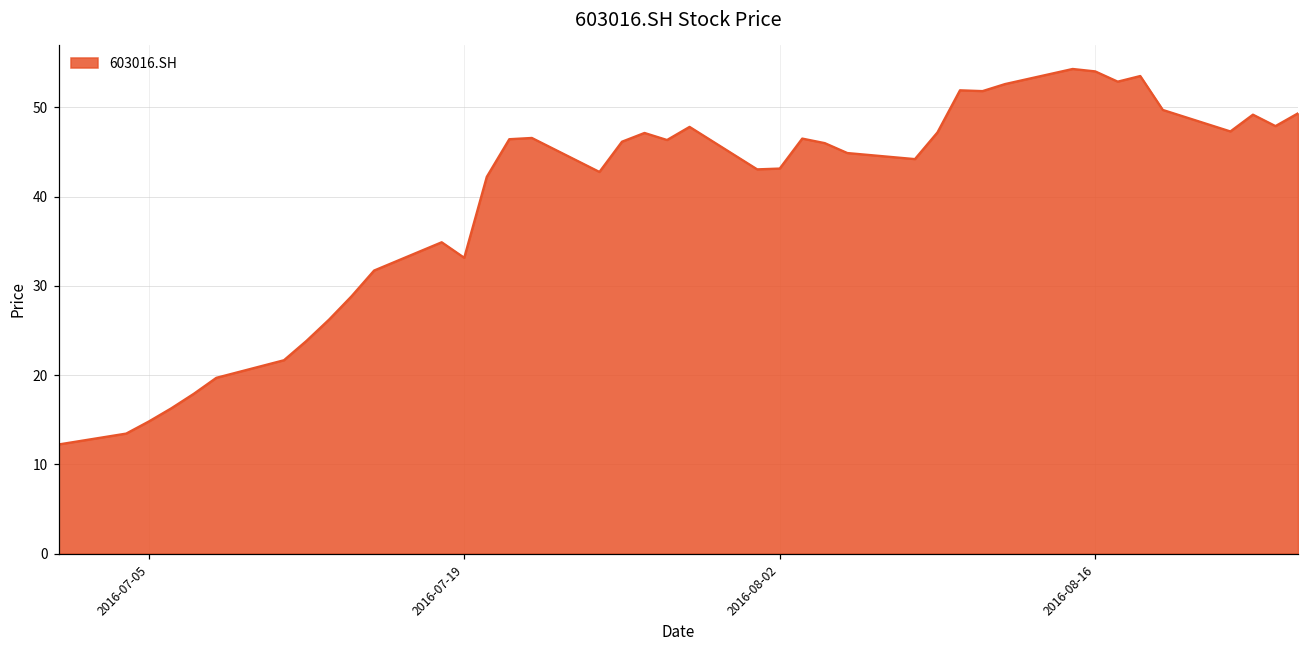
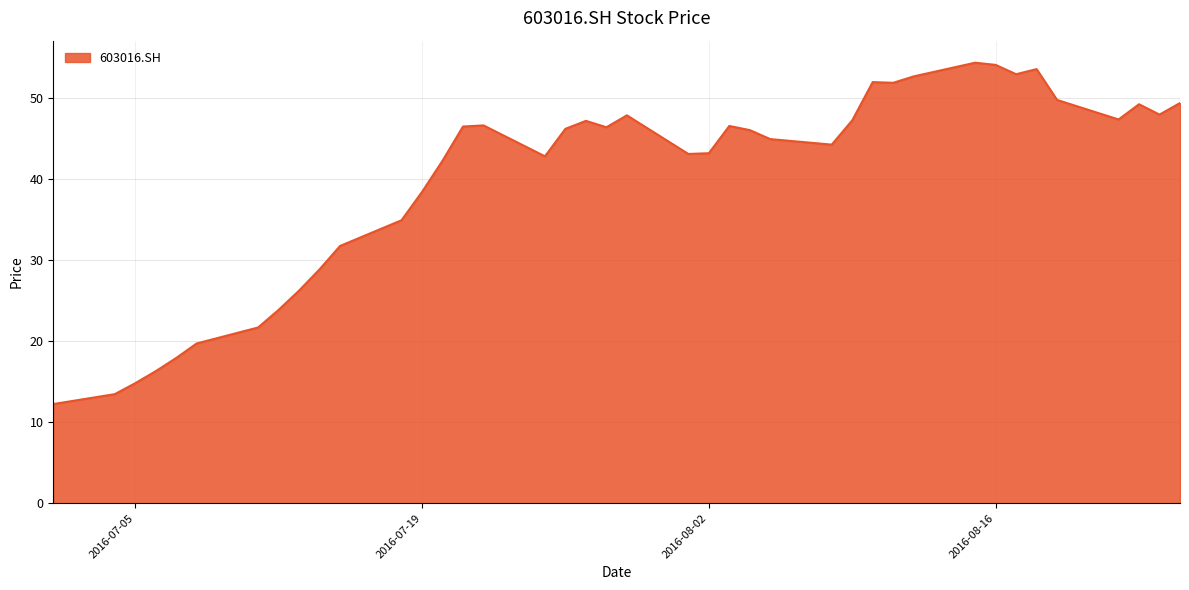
2016-07-19: 33 -> 38
